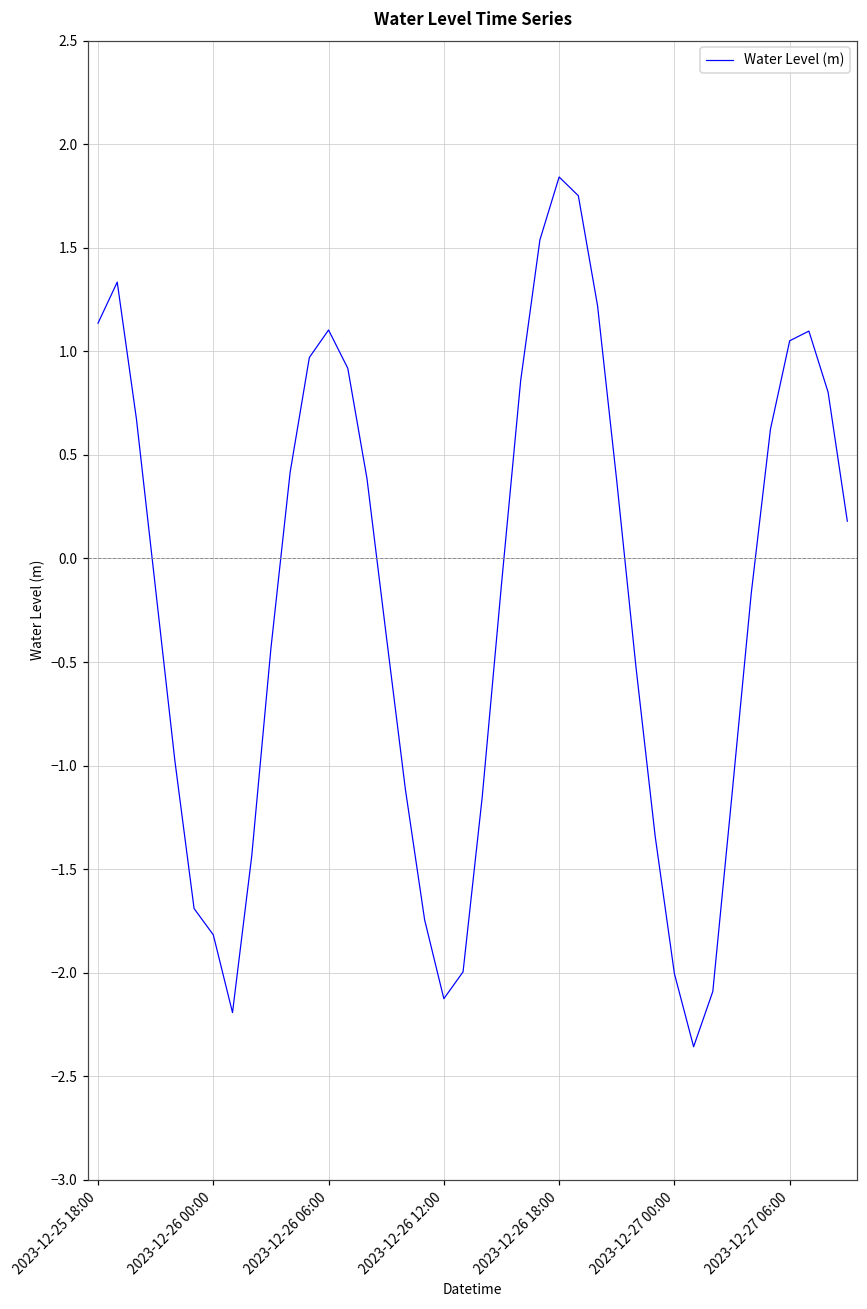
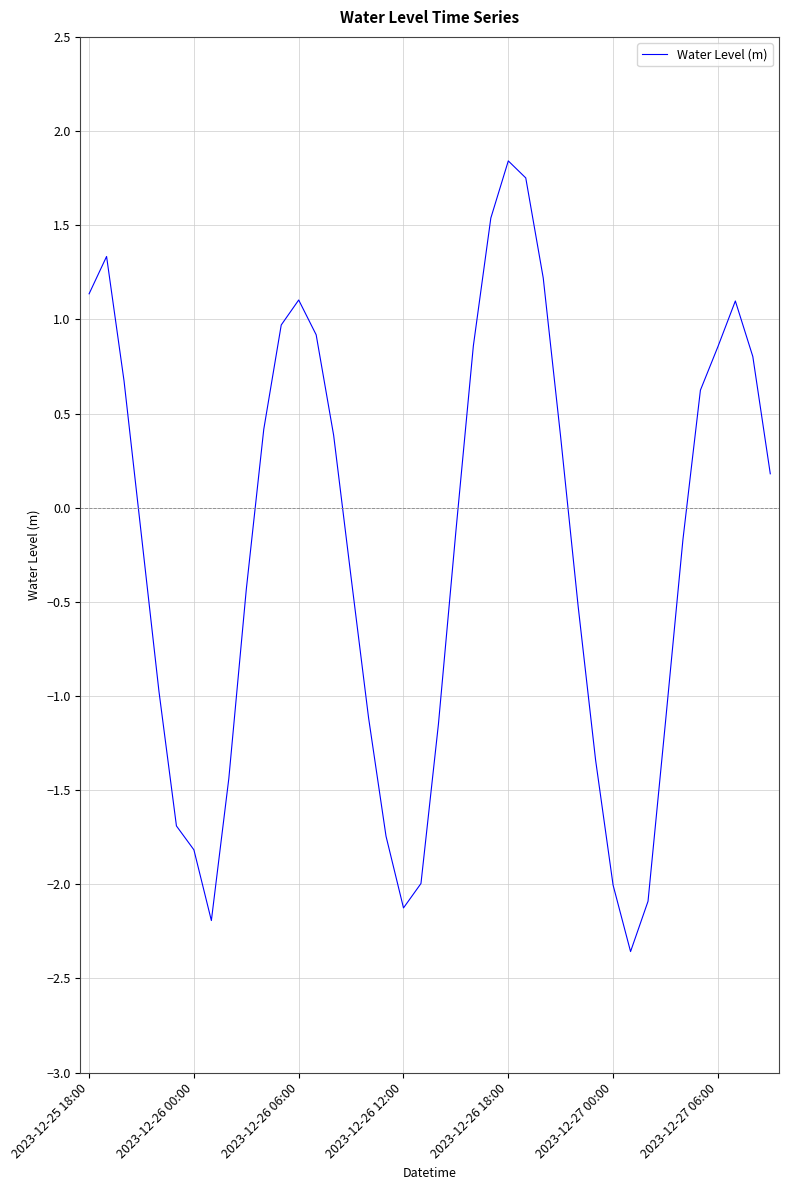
2023-12-27 06:00: 1.05 -> 0.85
